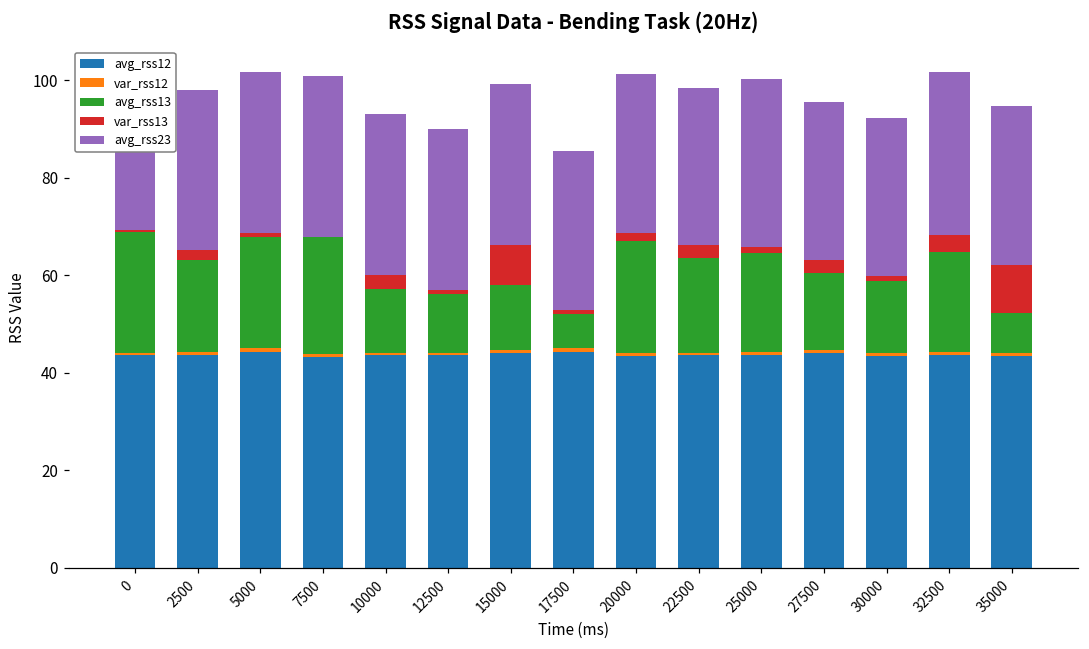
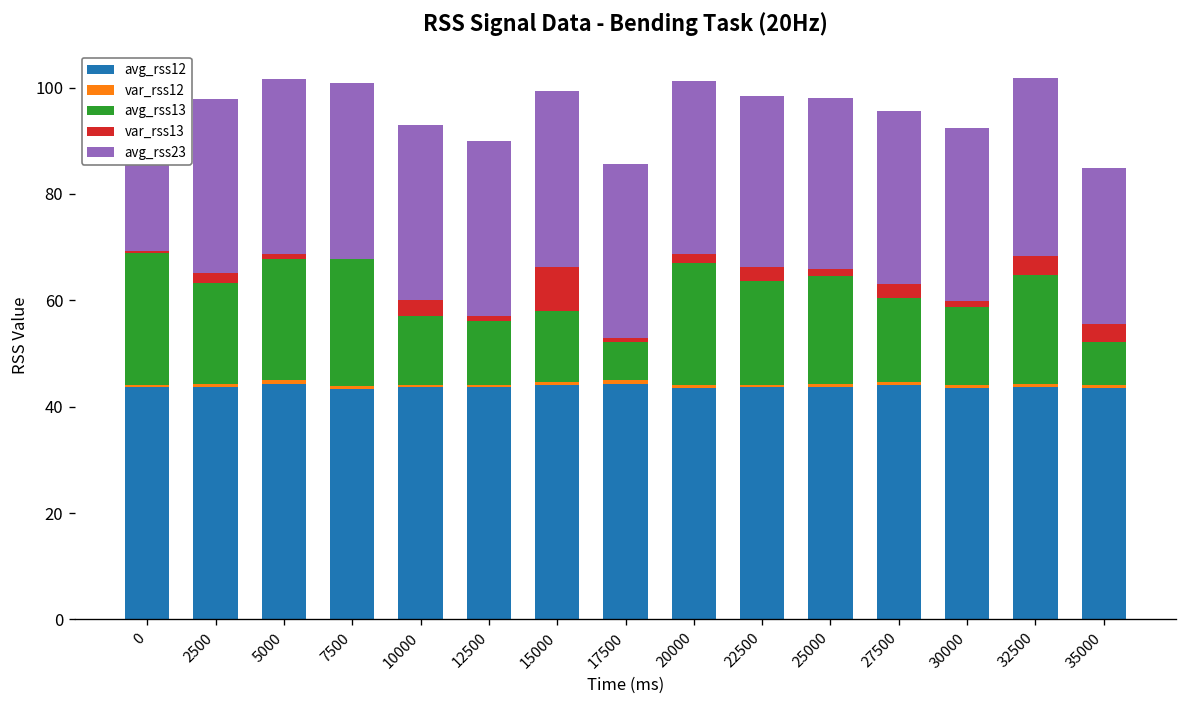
avg_rss23, 25000: 34 -> 32
var_rss13, 35000: 10 -> 3
avg_rss23, 35000: 33 -> 29
